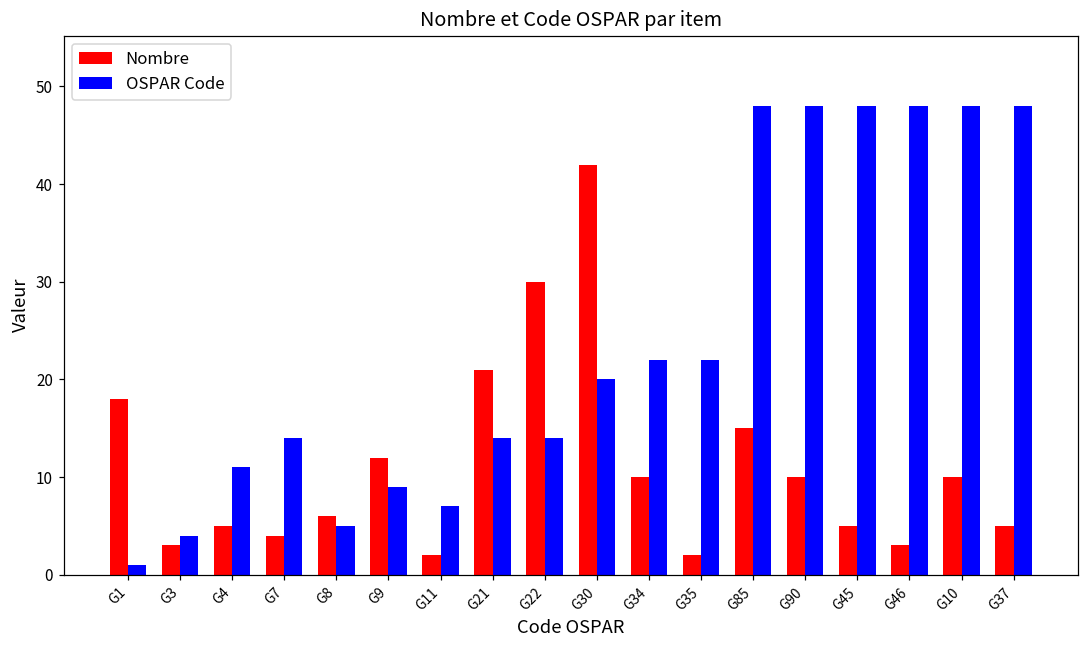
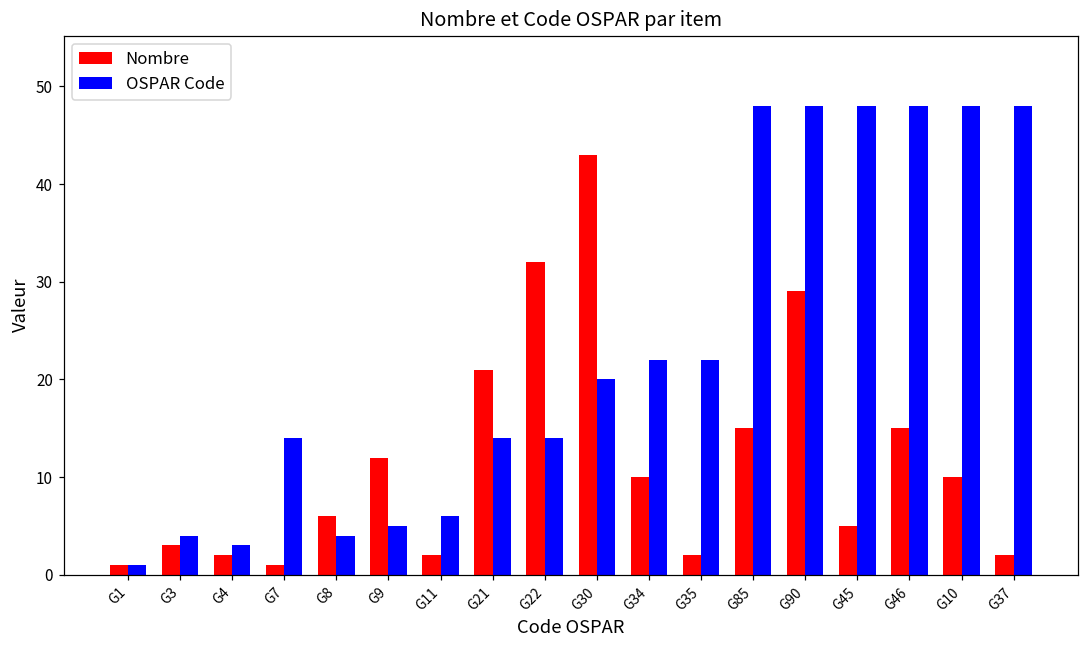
Nombre, G1: 18 -> 1
Nombre, G4: 5 -> 2
OSPAR Code, G4: 11 -> 3
Nombre, G7: 4 -> 1
OSPAR Code, G8: 5 -> 4
OSPAR Code, G9: 9 -> 5
OSPAR Code, G11: 7 -> 6
Nombre, G22: 30 -> 32
Nombre, G30: 42 -> 43
Nombre, G90: 10 -> 29
Nombre, G46: 3 -> 15
Nombre, G37: 5 -> 2
